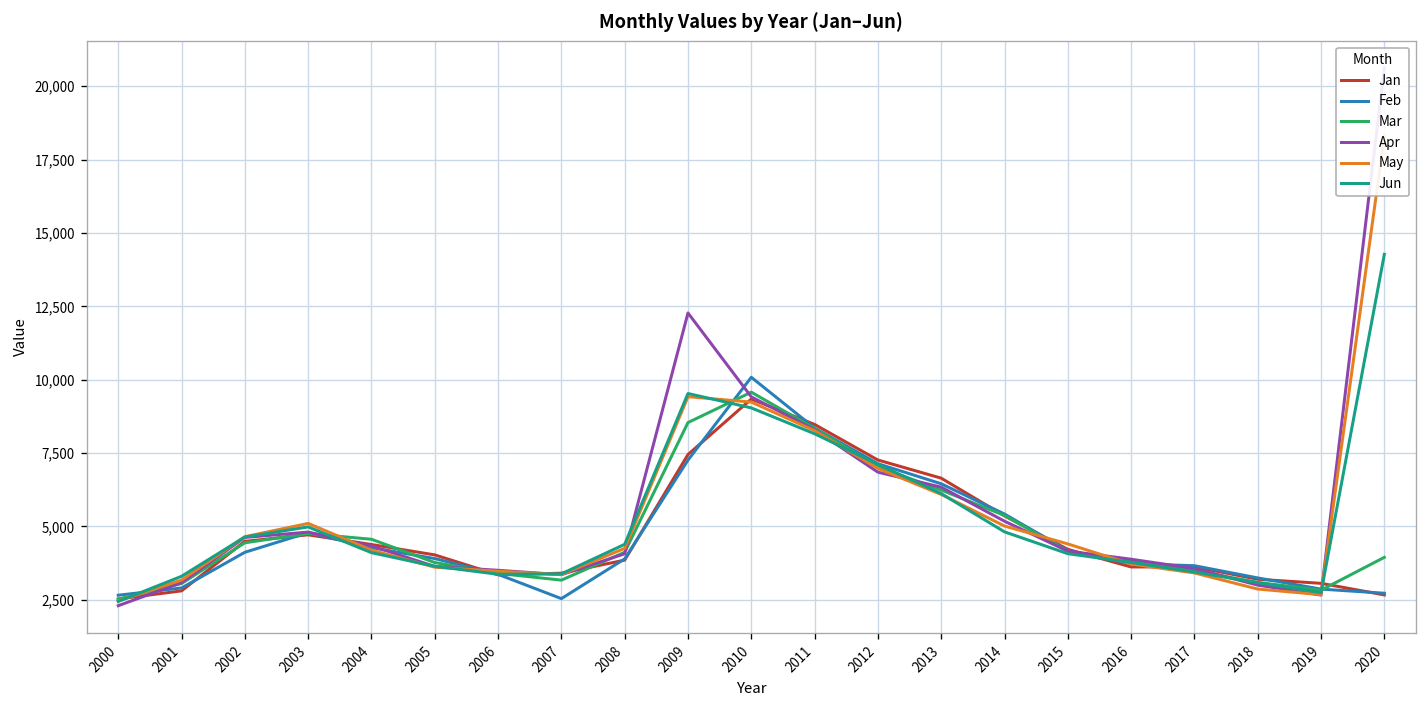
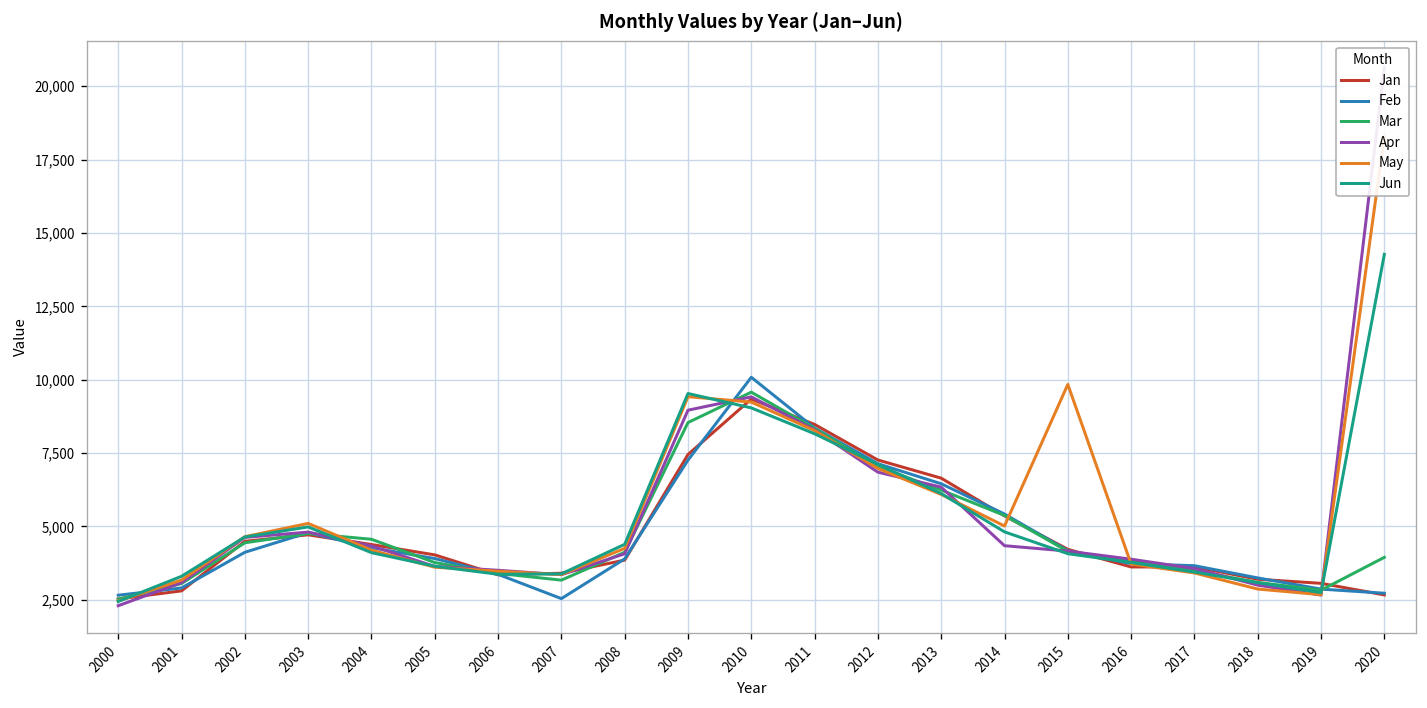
Apr, 2009: 12,300 -> 9,000
Apr, 2014: 5,200 -> 4,300
May, 2015: 4,400 -> 9,800
